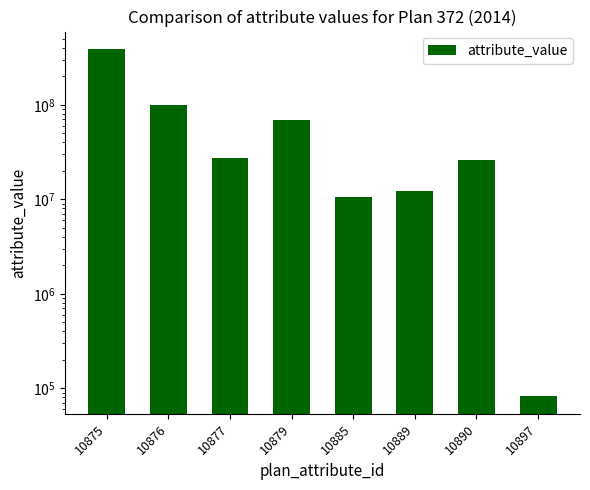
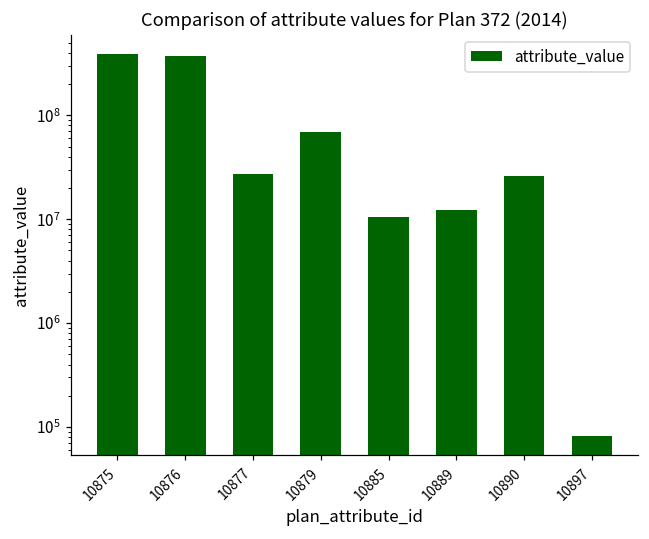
10876: 100000000 -> 370000000
